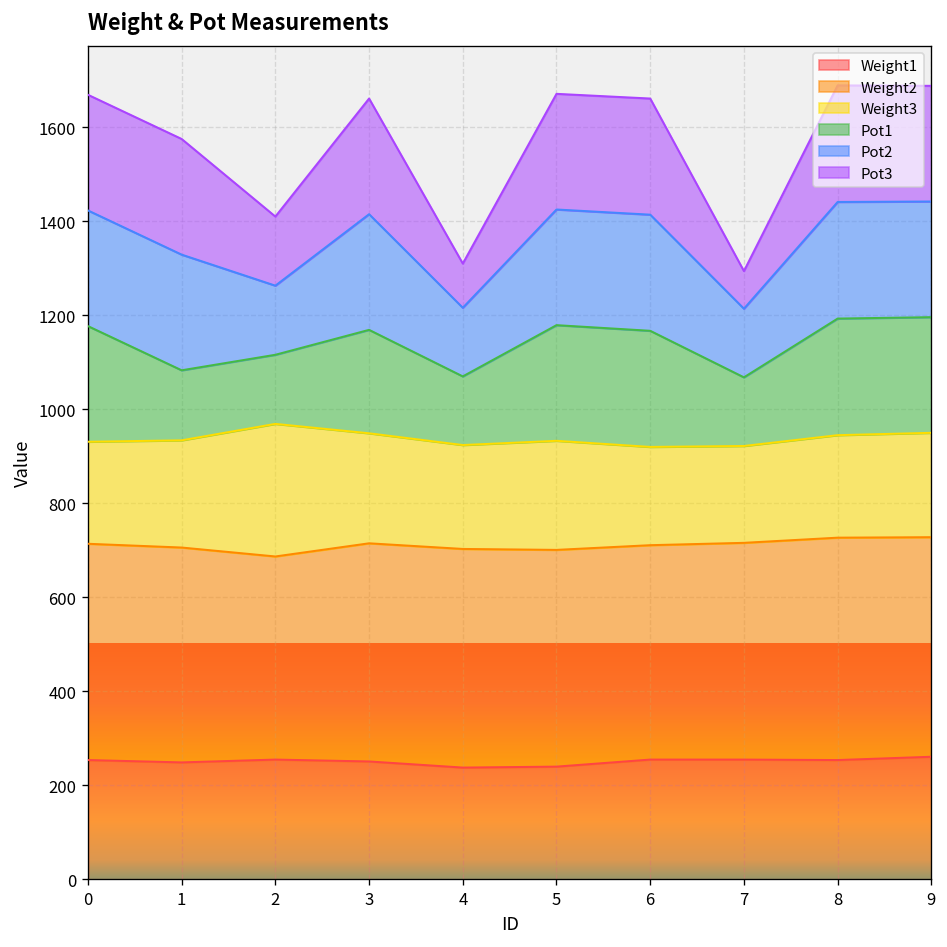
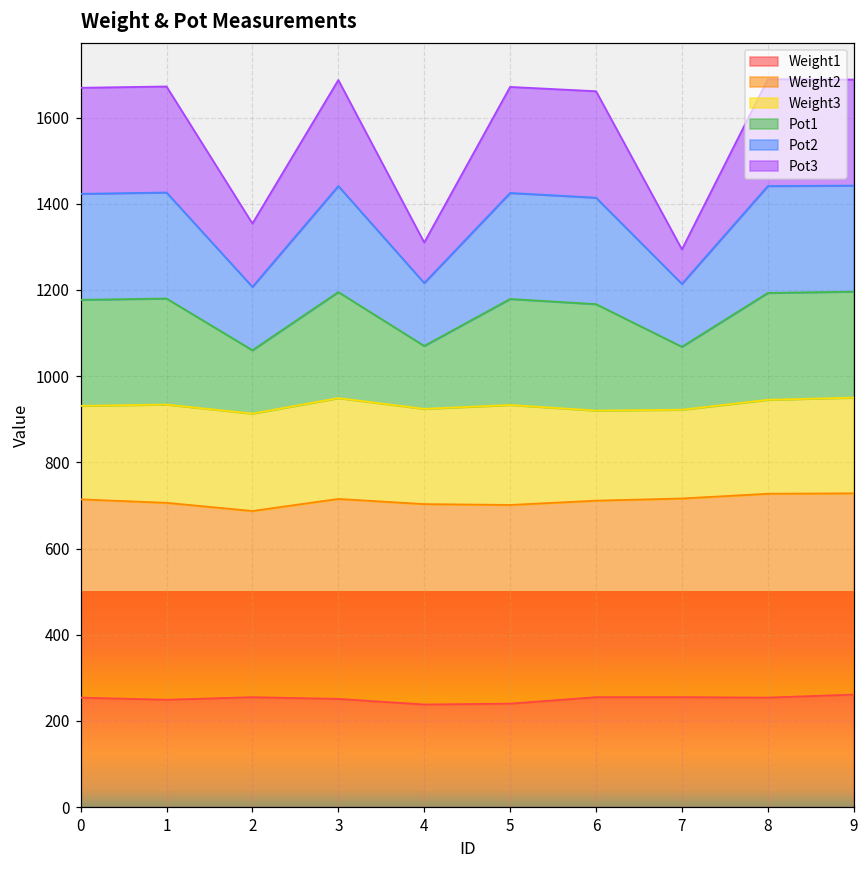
Pot1, 1: 150 -> 250
Weight3, 2: 280 -> 230
Pot1, 3: 220 -> 250
